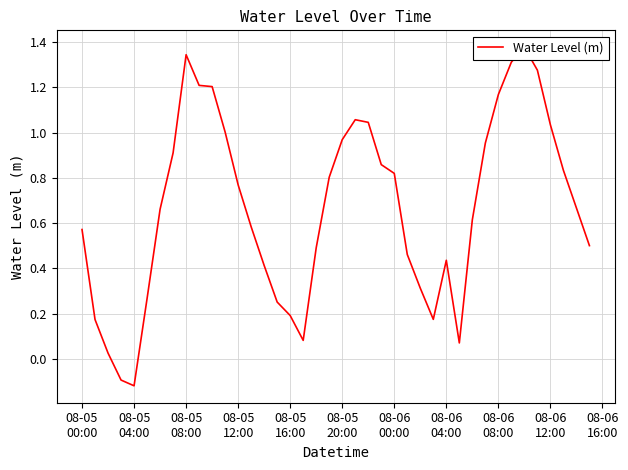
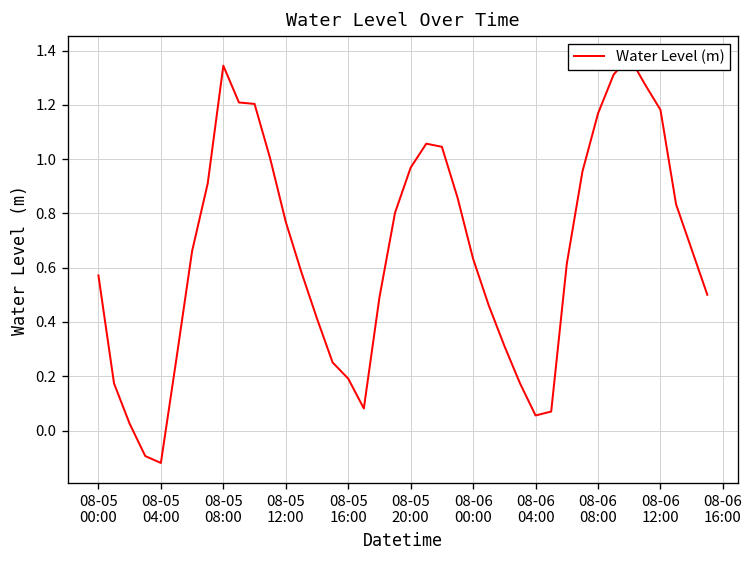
08-06 00:00: 0.82 -> 0.63
08-06 04:00: 0.44 -> 0.06
08-06 12:00: 1.03 -> 1.18
